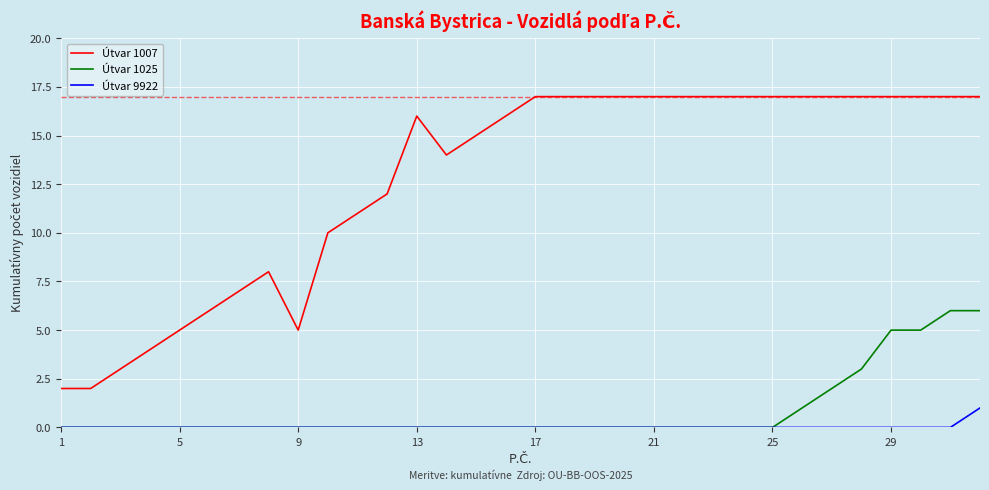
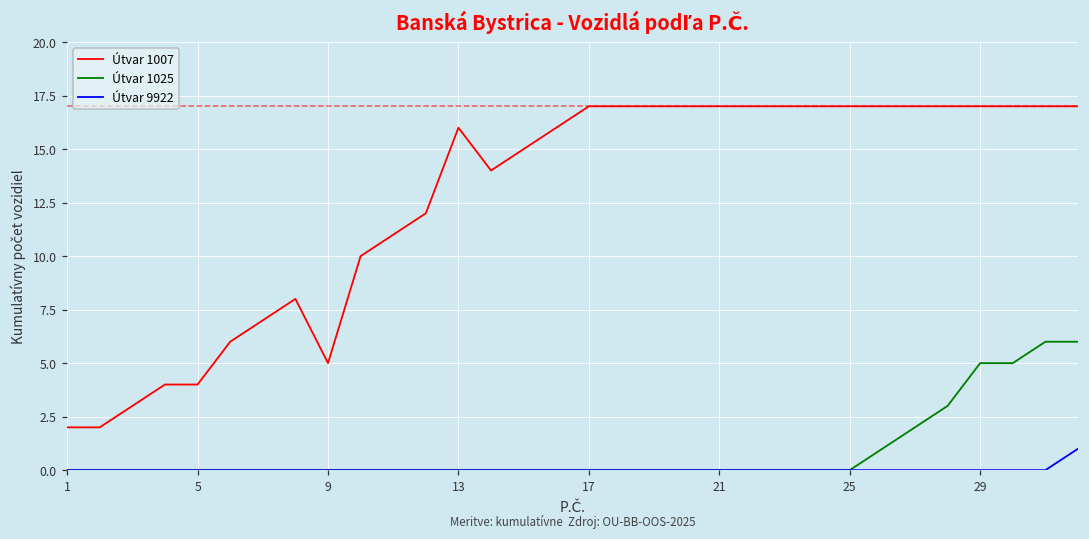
Útvar 1007, 5: 5 -> 4
